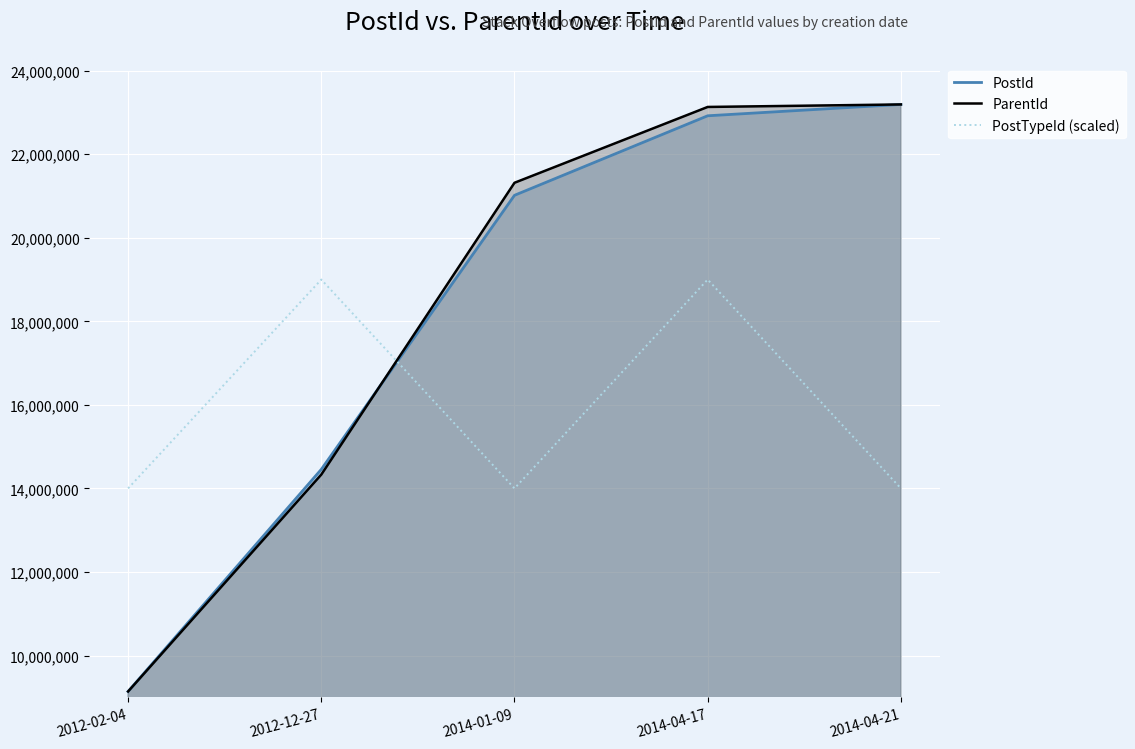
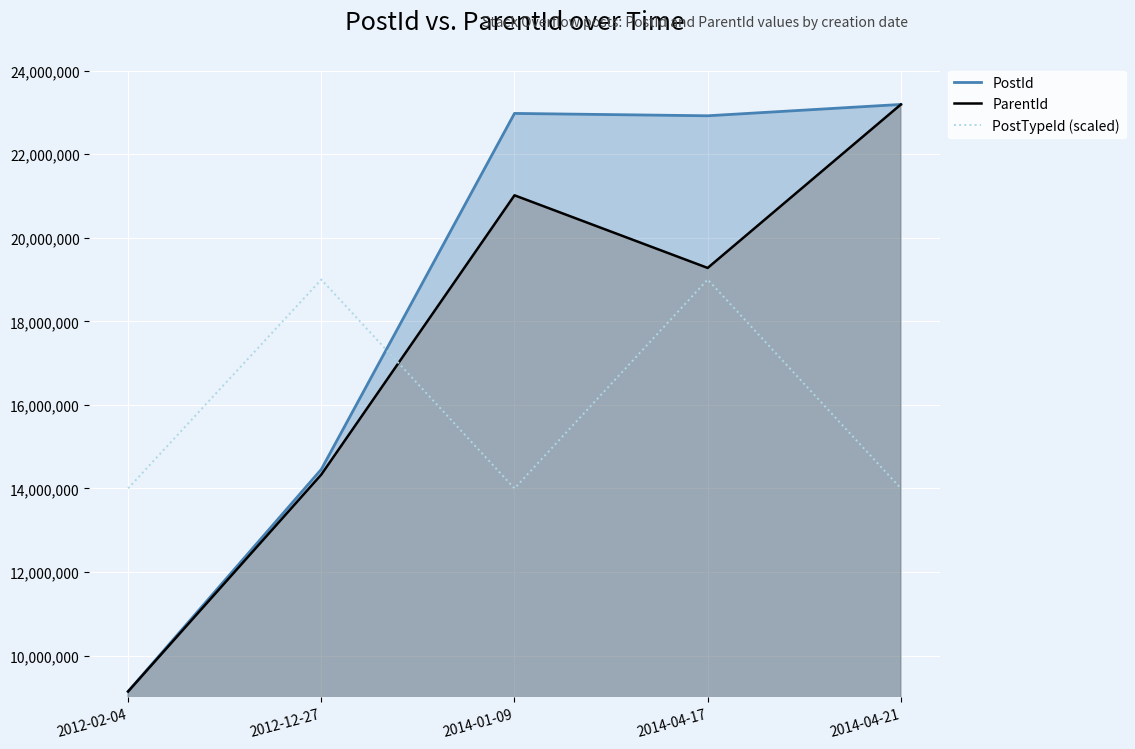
PostId, 2014-01-09: 21,000,000 -> 23,000,000
ParentId, 2014-01-09: 21,300,000 -> 21,000,000
ParentId, 2014-04-17: 23,100,000 -> 19,300,000
